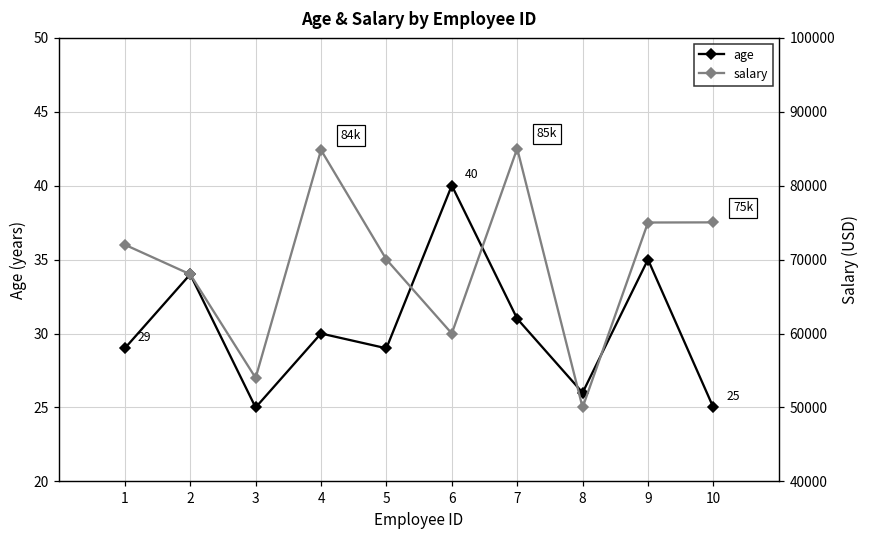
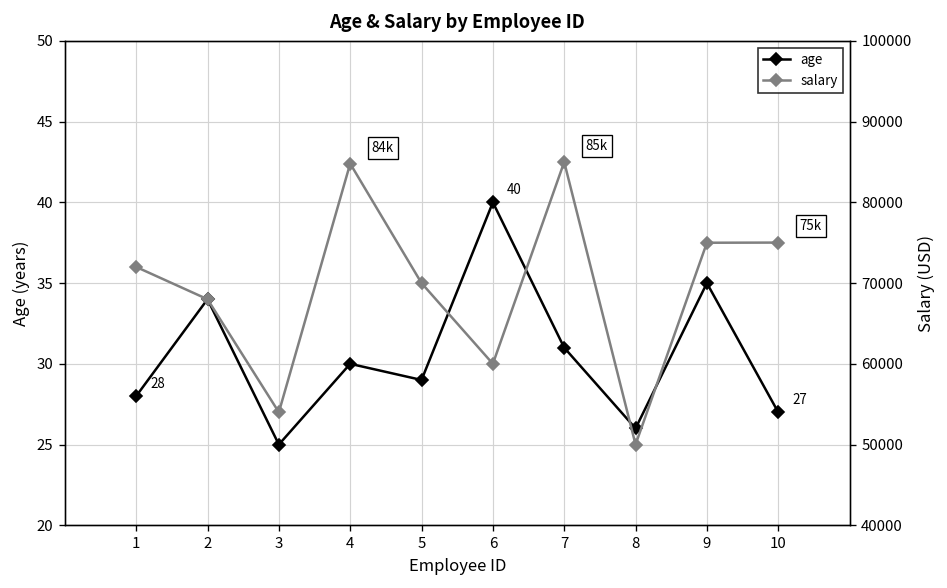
age, 1: 29 -> 28
age, 10: 25 -> 27
